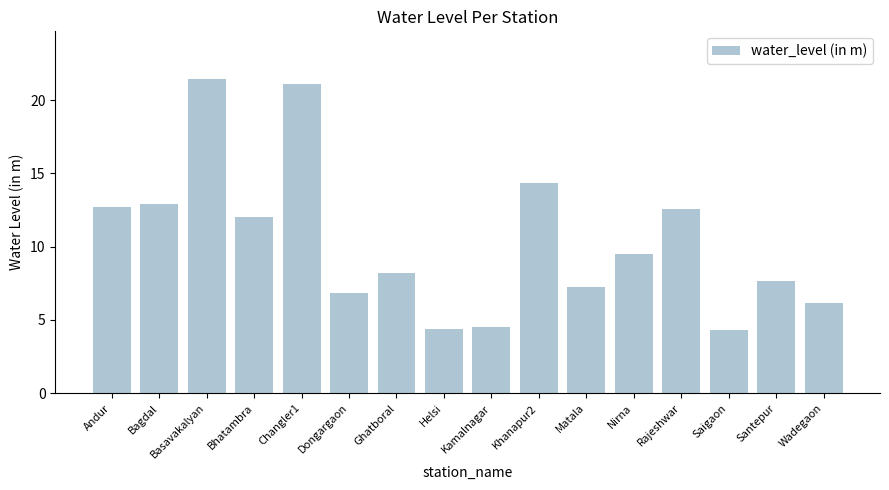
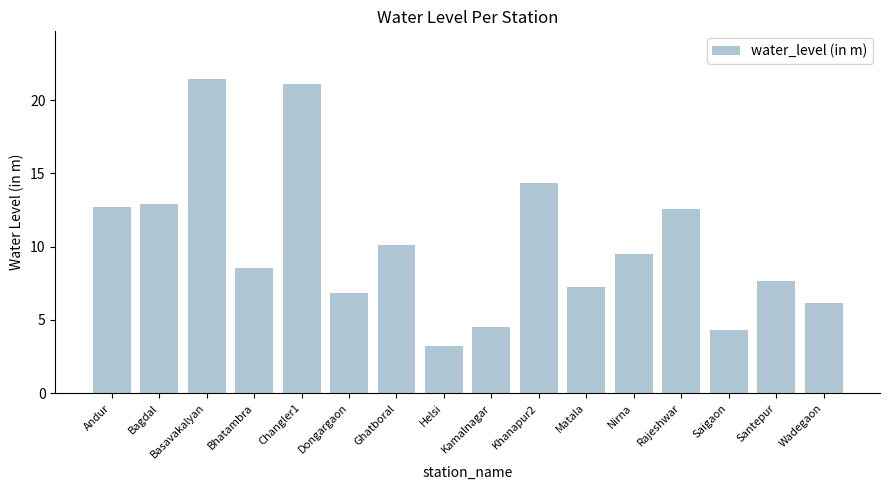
Bhatambra: 12.0 -> 8.5
Ghatboral: 8.2 -> 10.1
Helsi: 4.4 -> 3.2
